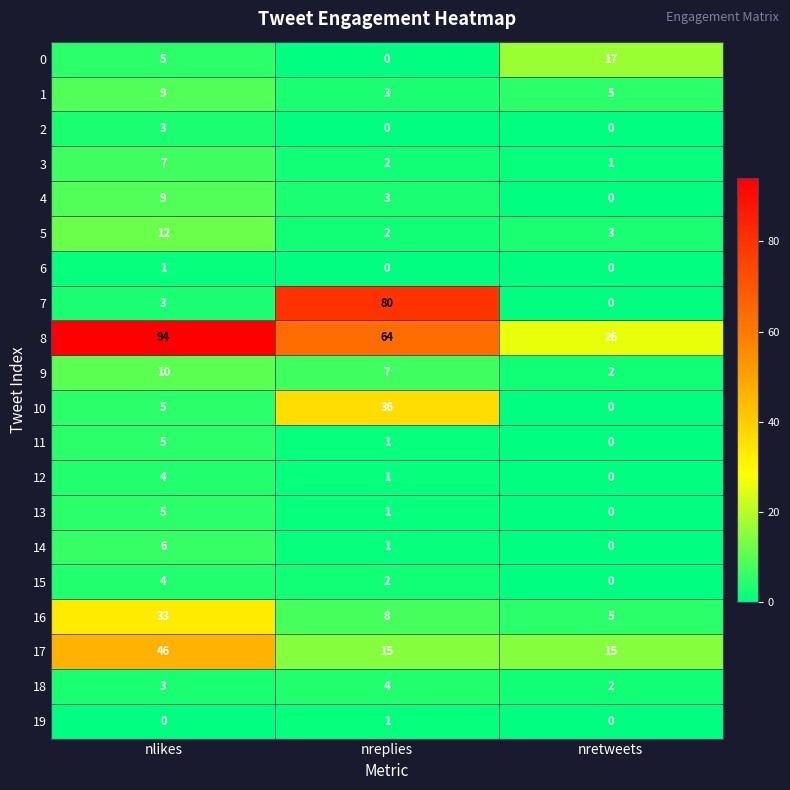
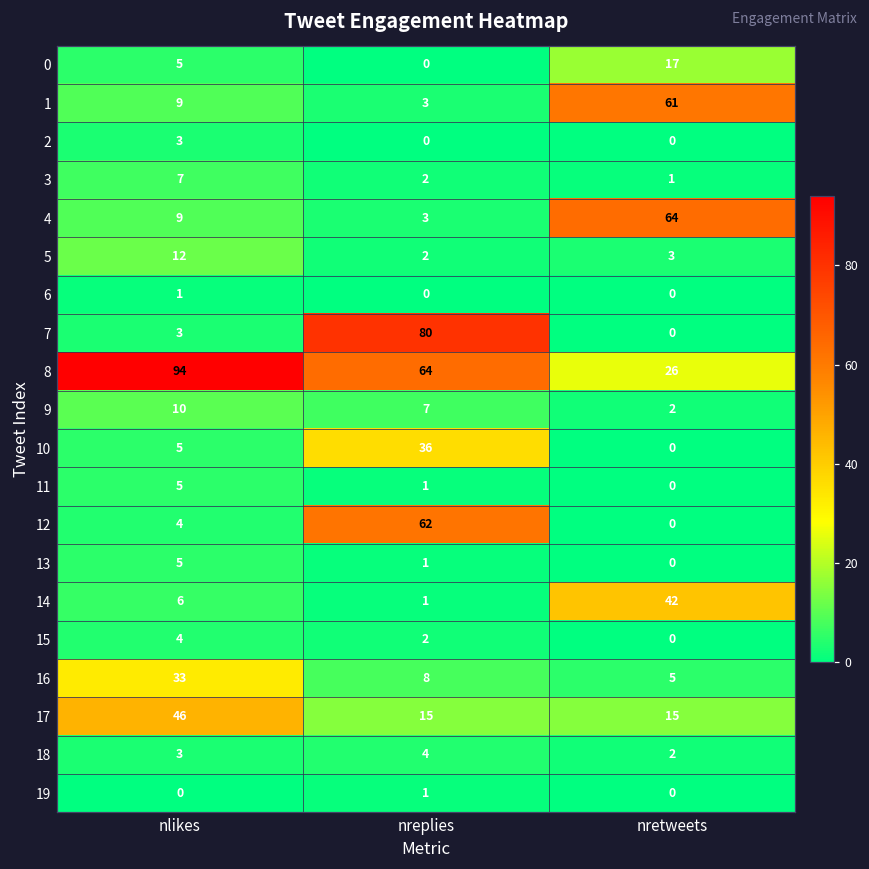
1, nretweets: 5 -> 61
4, nretweets: 0 -> 64
12, nreplies: 1 -> 62
14, nretweets: 0 -> 42
